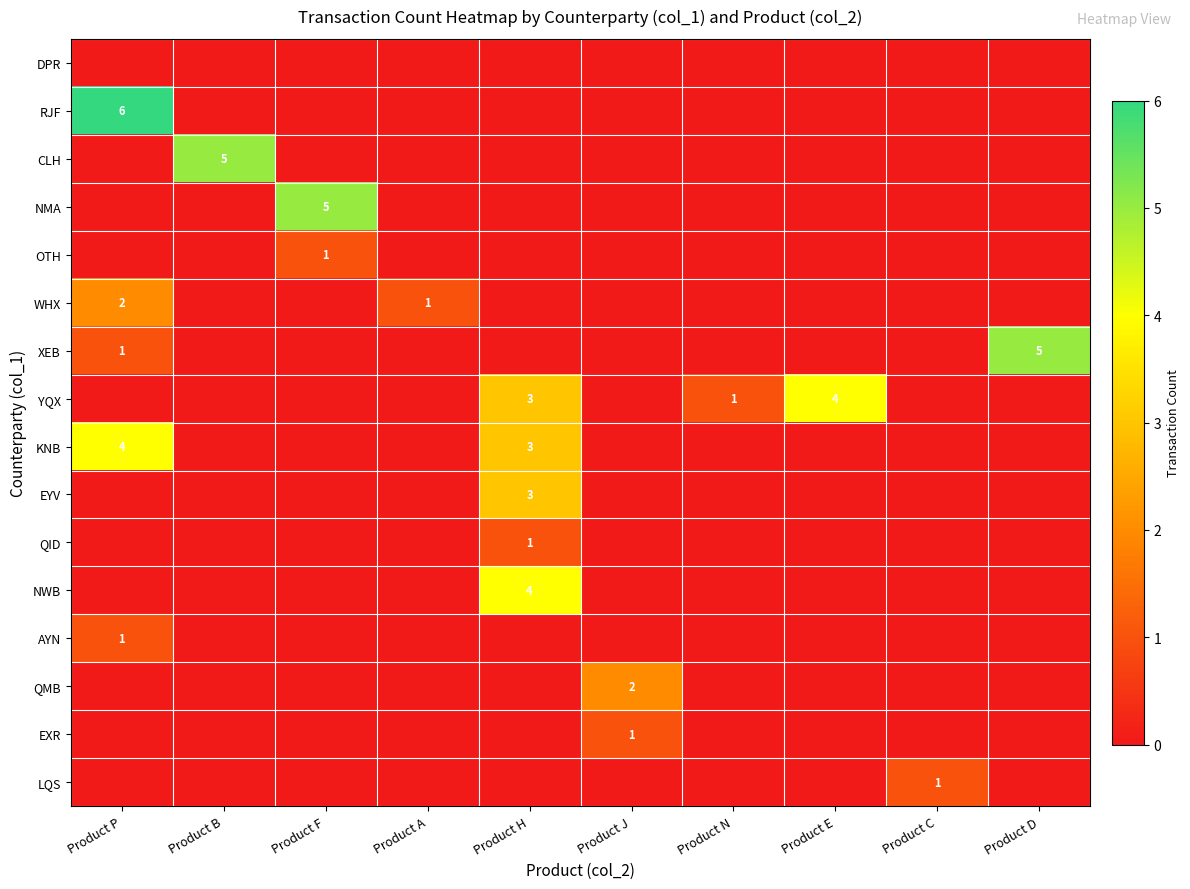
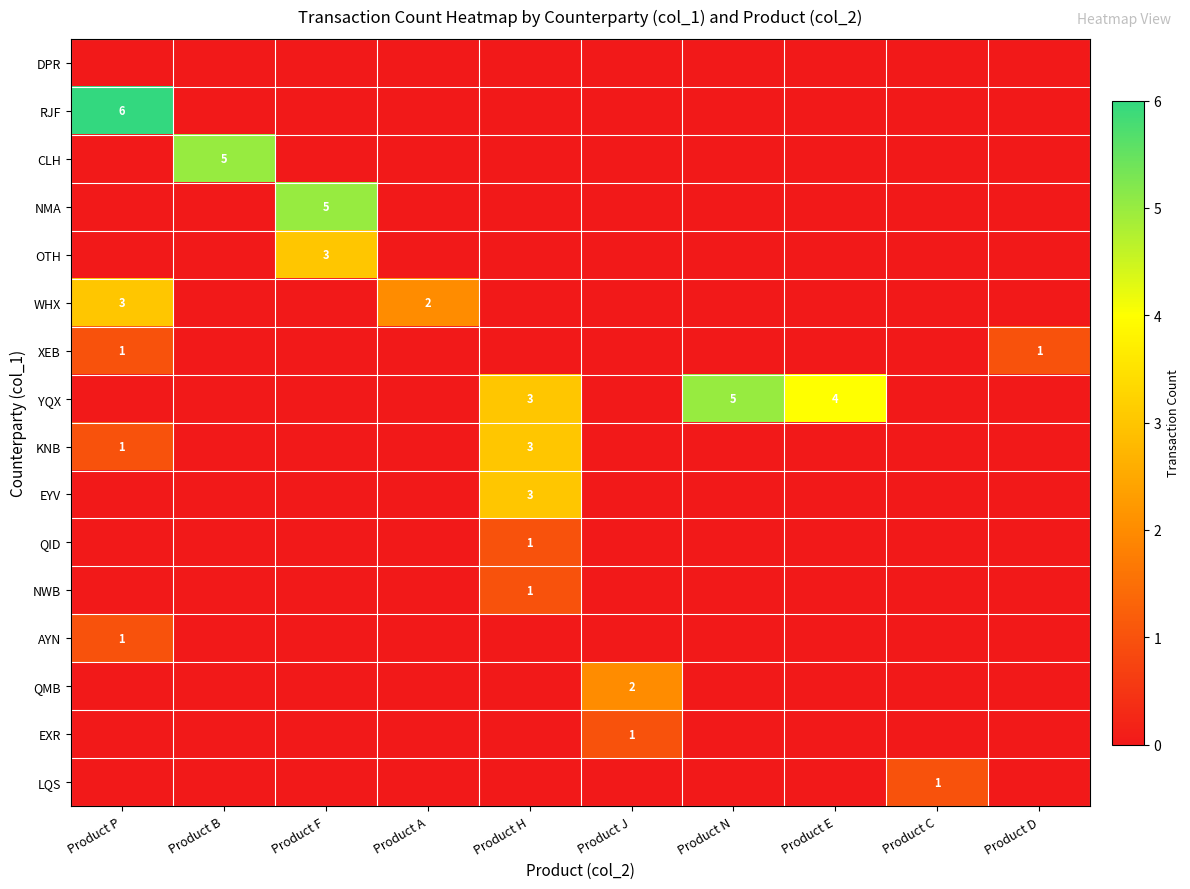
OTH, Product F: 1 -> 3
WHX, Product P: 2 -> 3
WHX, Product A: 1 -> 2
XEB, Product D: 5 -> 1
YQX, Product N: 1 -> 5
KNB, Product P: 4 -> 1
NWB, Product H: 4 -> 1
